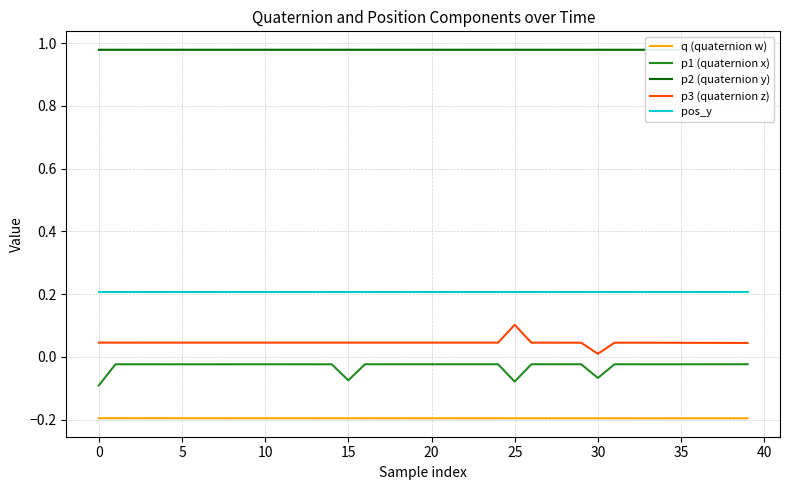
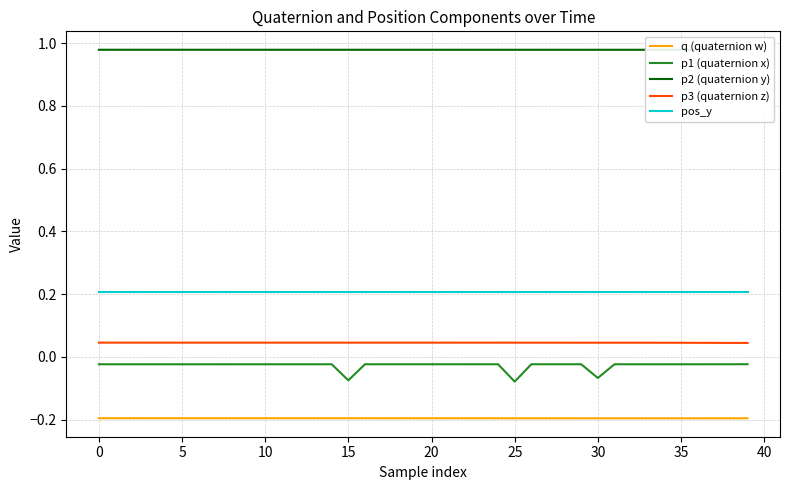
p1 (quaternion x), 0: -0.09 -> -0.02
p3 (quaternion z), 25: 0.10 -> 0.05
p3 (quaternion z), 30: 0.01 -> 0.05
